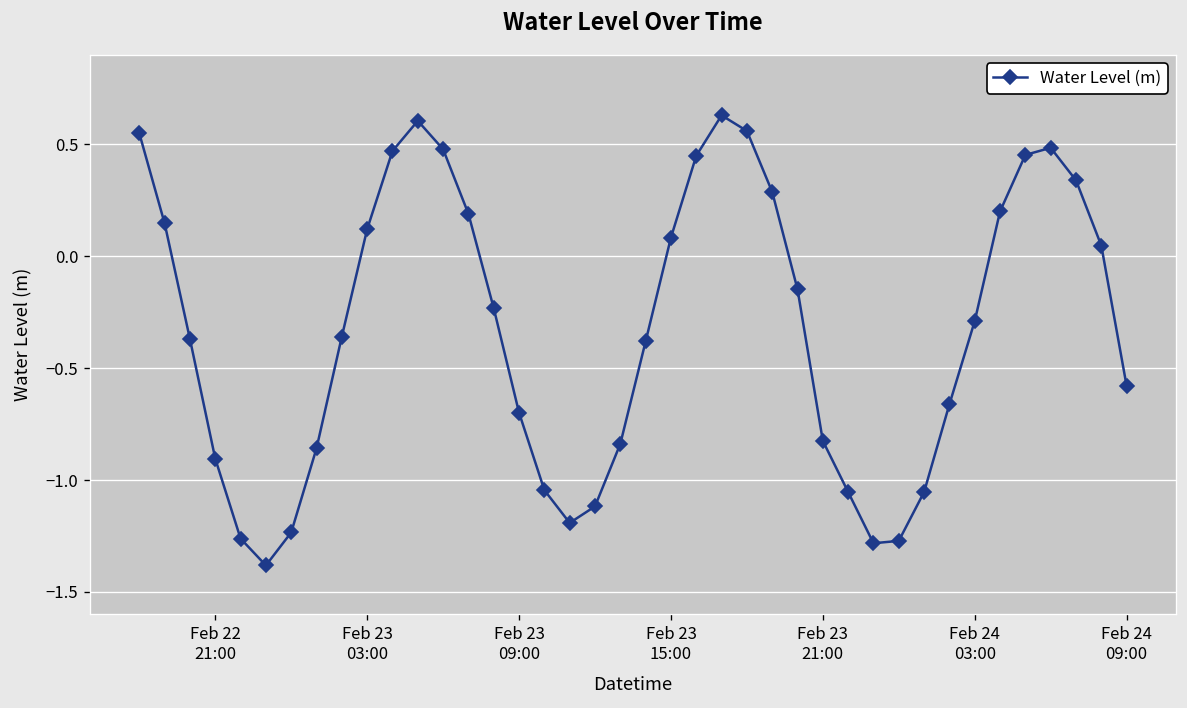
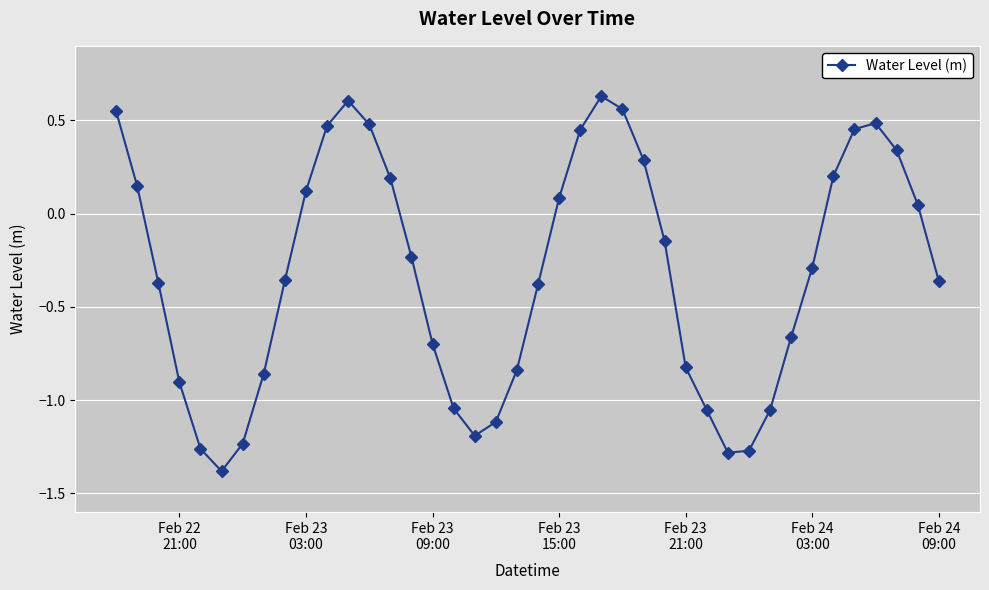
Feb 24 09:00: -0.58 -> -0.36
